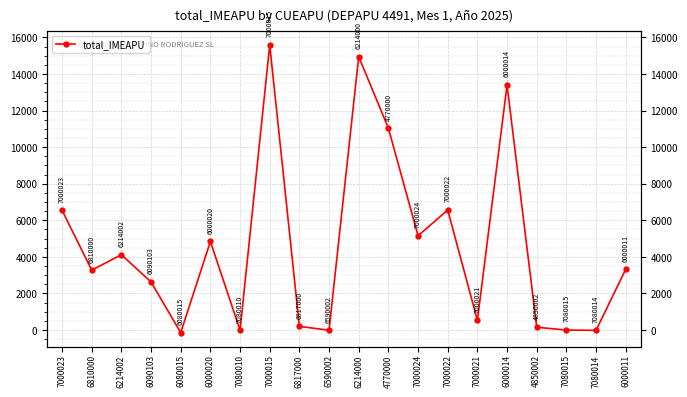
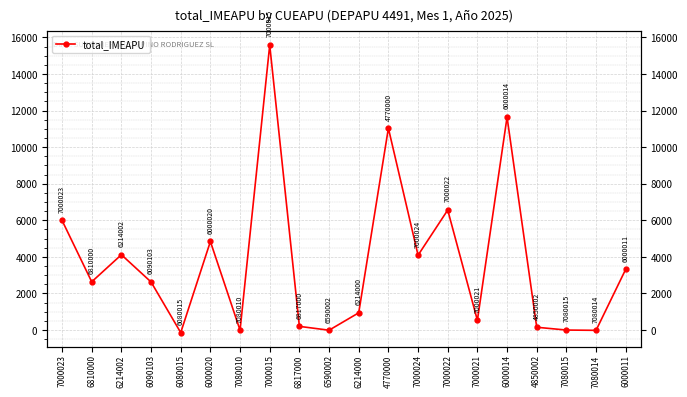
7000023: 6500 -> 6000
6810000: 3300 -> 2600
6214000: 14900 -> 900
7000024: 5200 -> 4100
6000014: 13400 -> 11600
